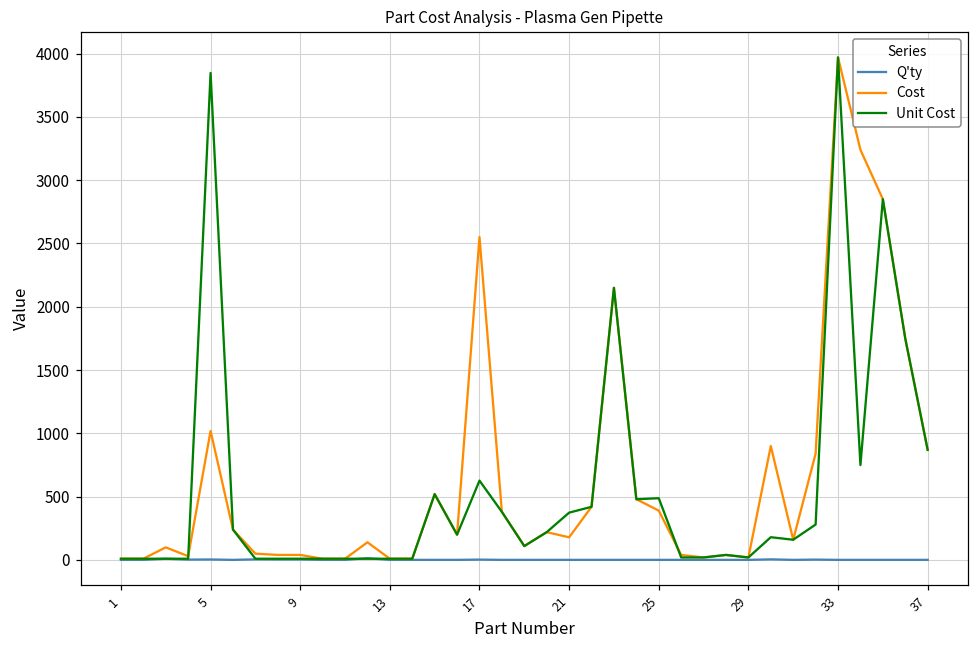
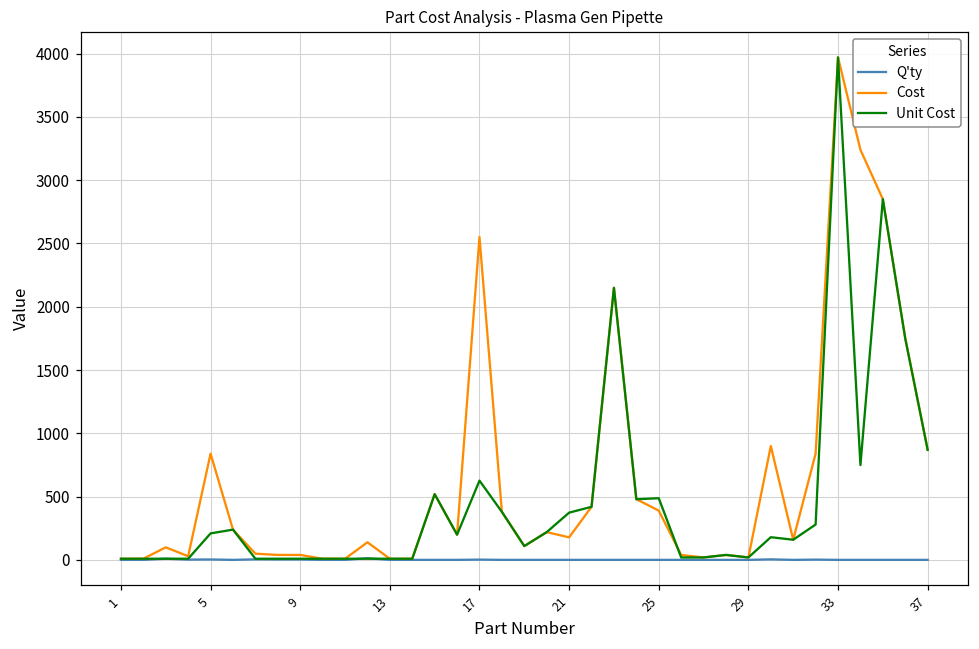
Cost, 5: 1020 -> 840
Unit Cost, 5: 3850 -> 210
